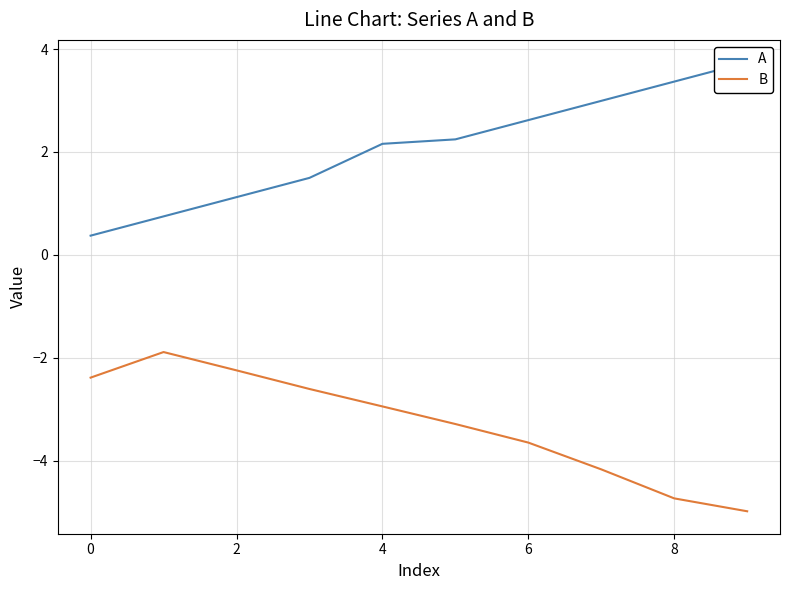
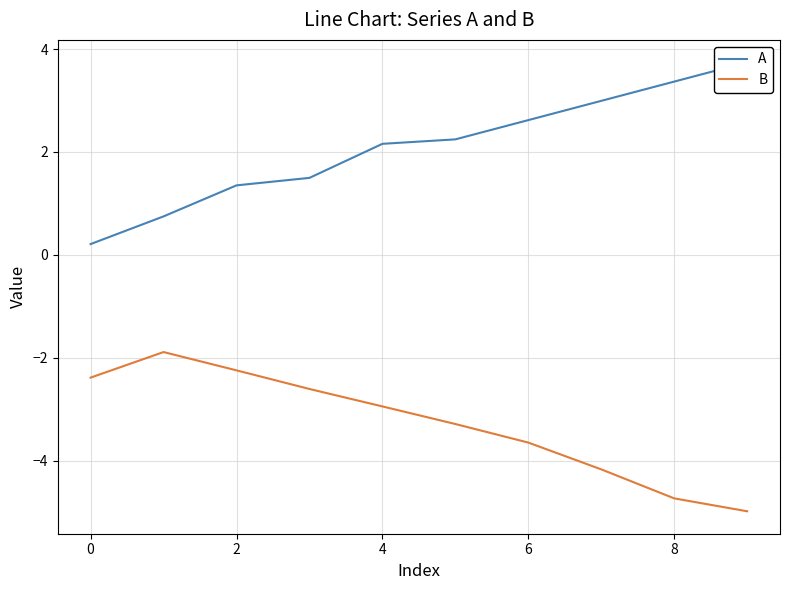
A, 0: 0.4 -> 0.2
A, 2: 1.1 -> 1.4
